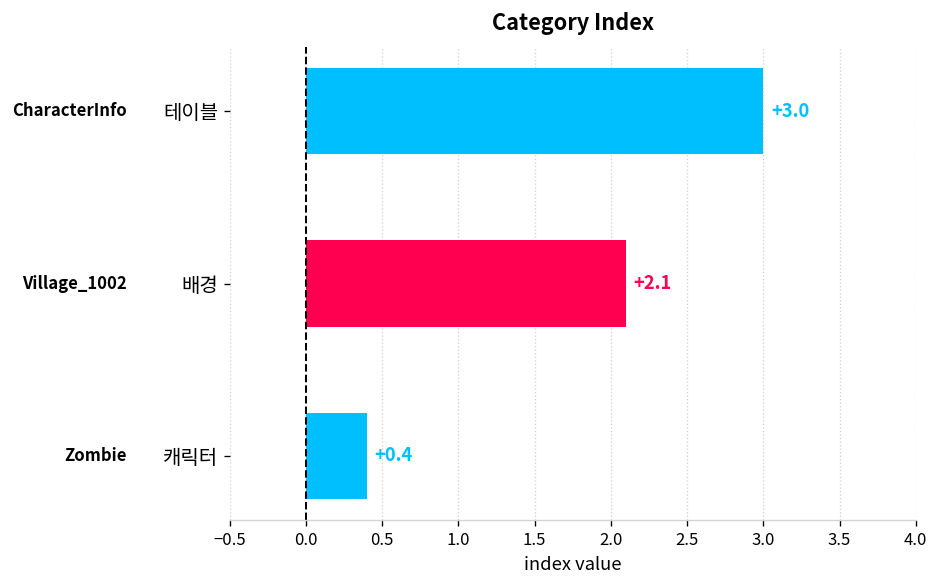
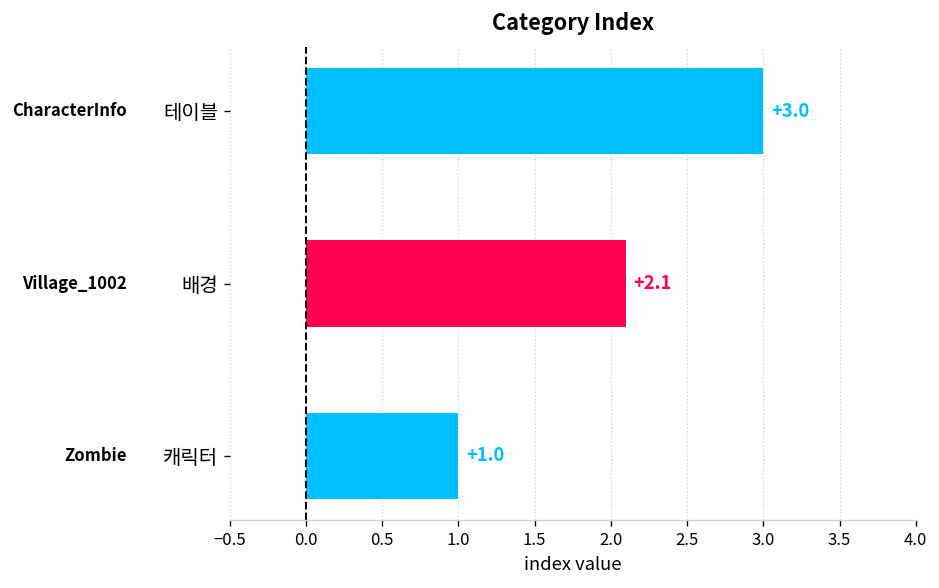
캐릭터: +0.4 -> +1.0
